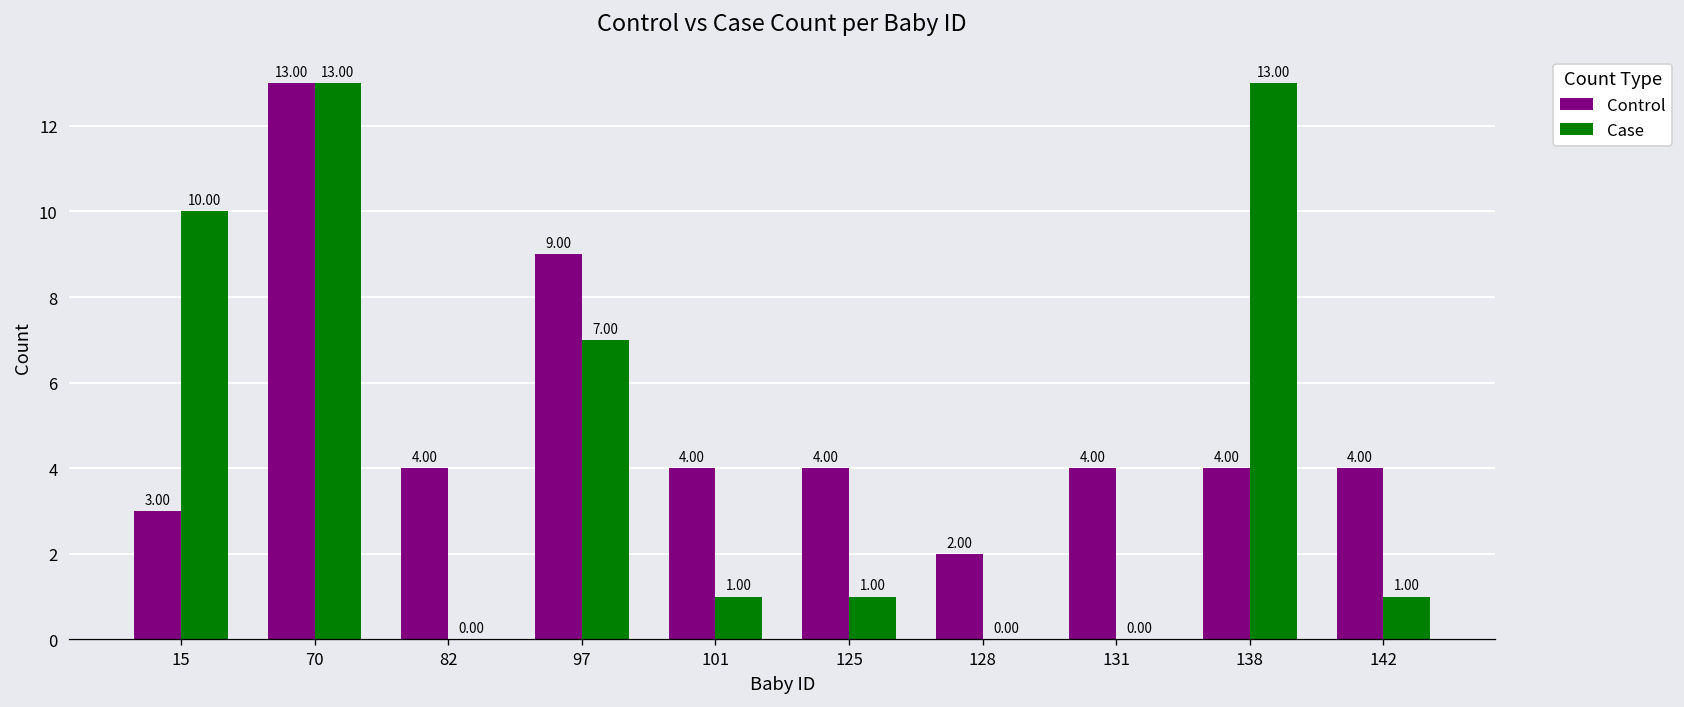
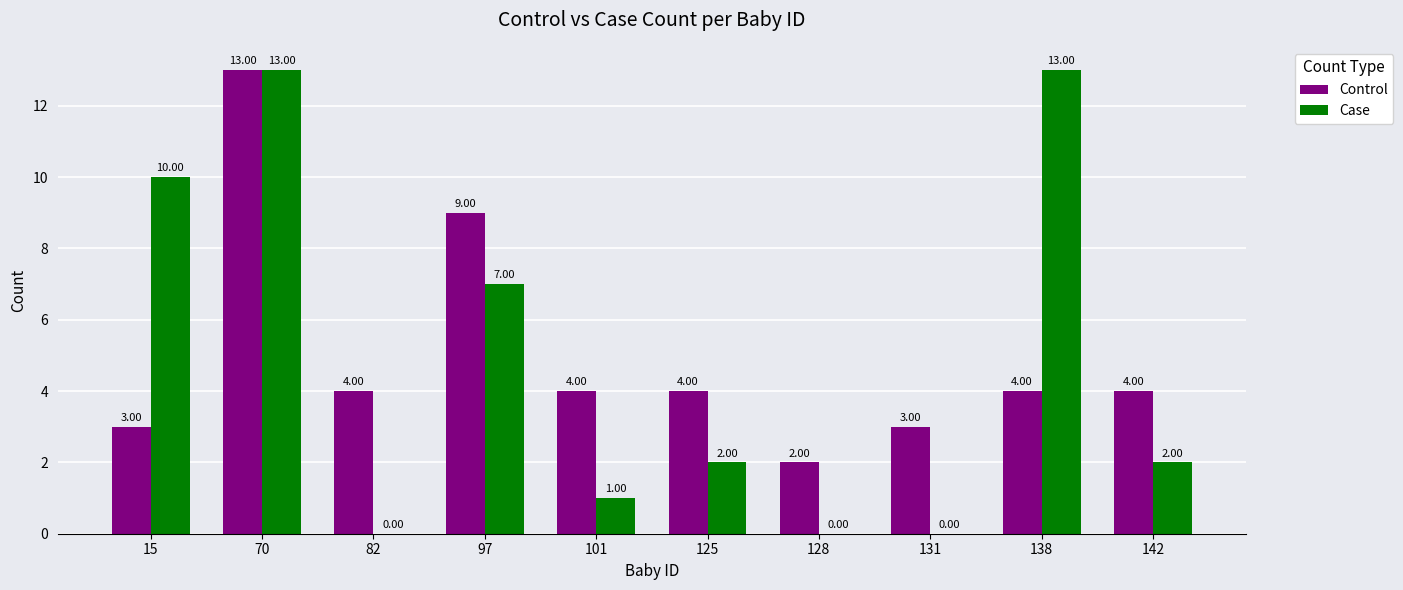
Case, 125: 1.00 -> 2.00
Control, 131: 4.00 -> 3.00
Case, 142: 1.00 -> 2.00
